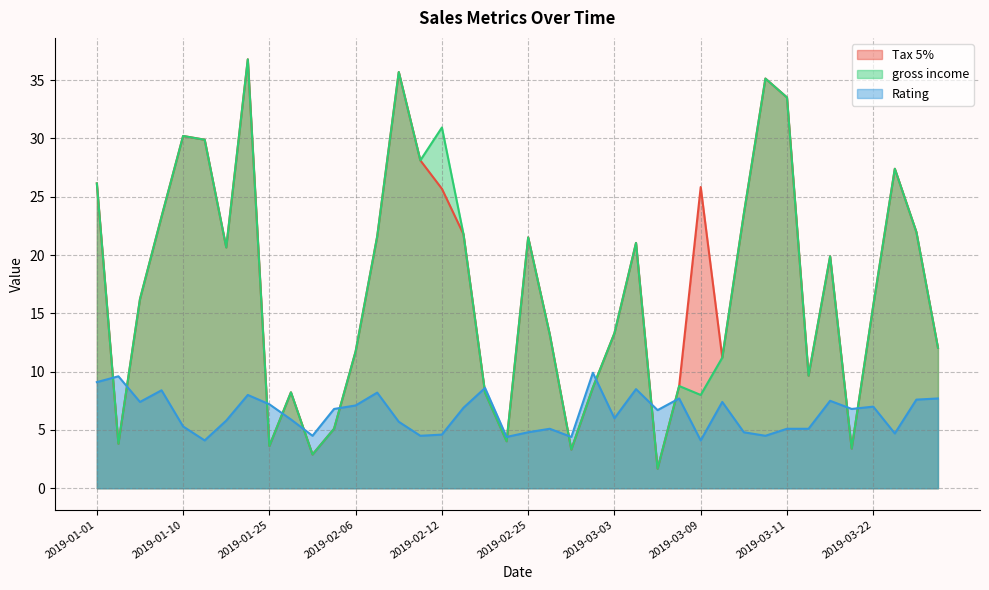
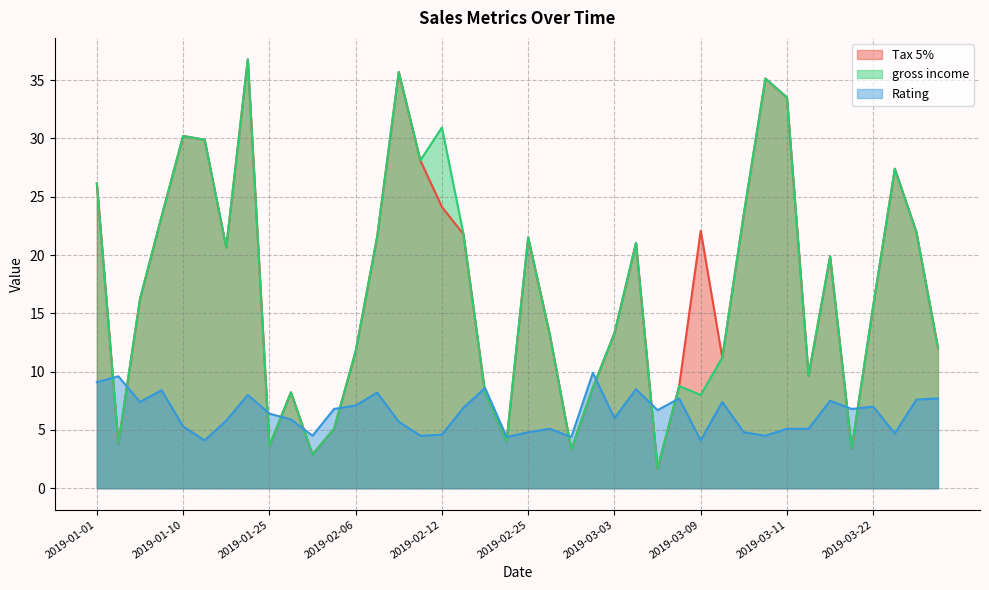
Rating, 2019-01-25: 7.2 -> 6.4
Tax 5%, 2019-02-12: 25.7 -> 24.1
Tax 5%, 2019-03-09: 25.8 -> 22.1
